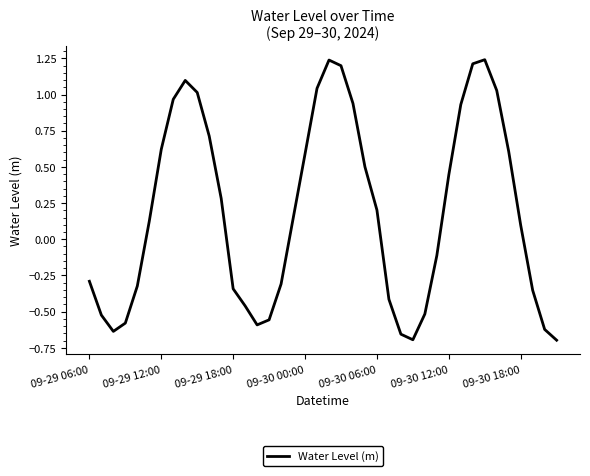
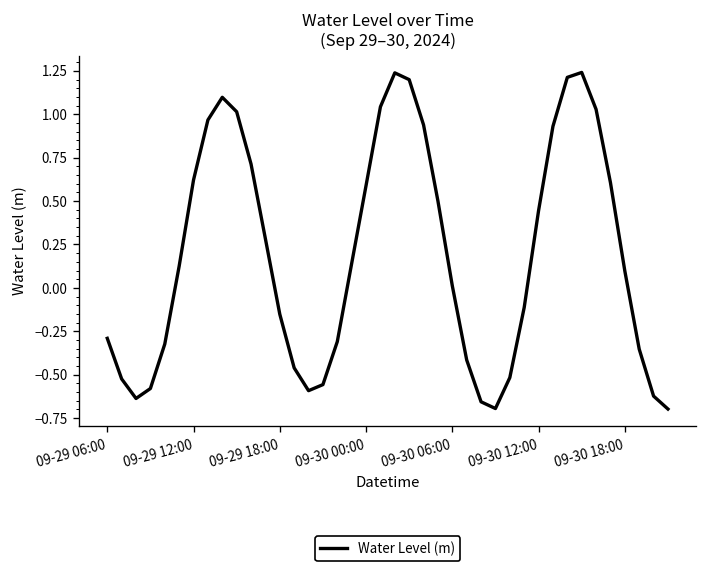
09-29 18:00: -0.34 -> -0.15
09-30 06:00: 0.20 -> 0.01
